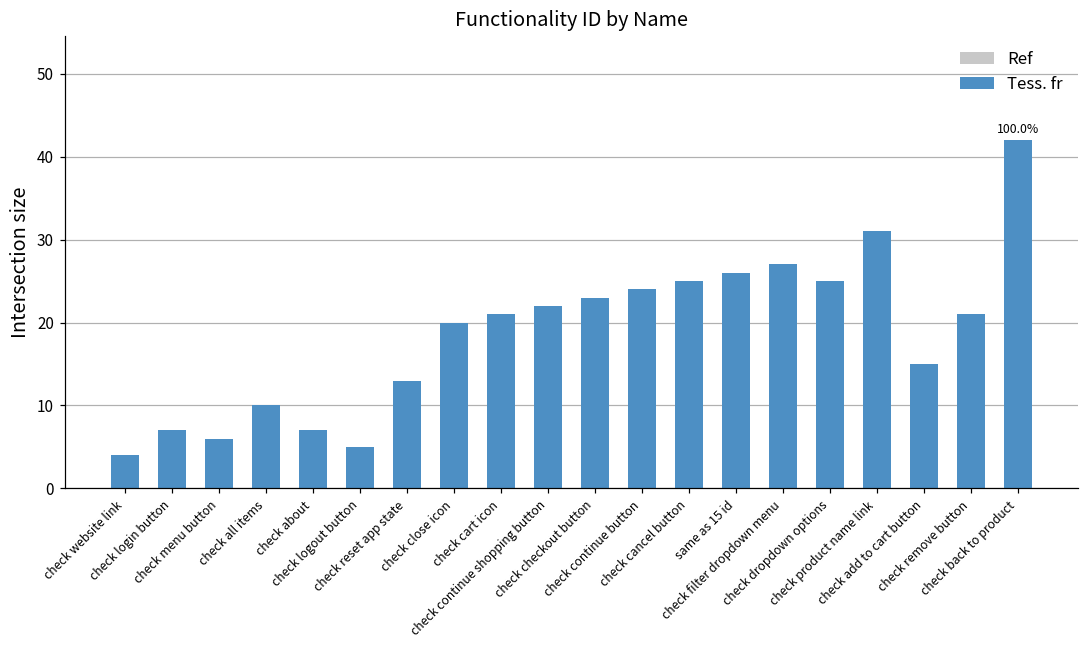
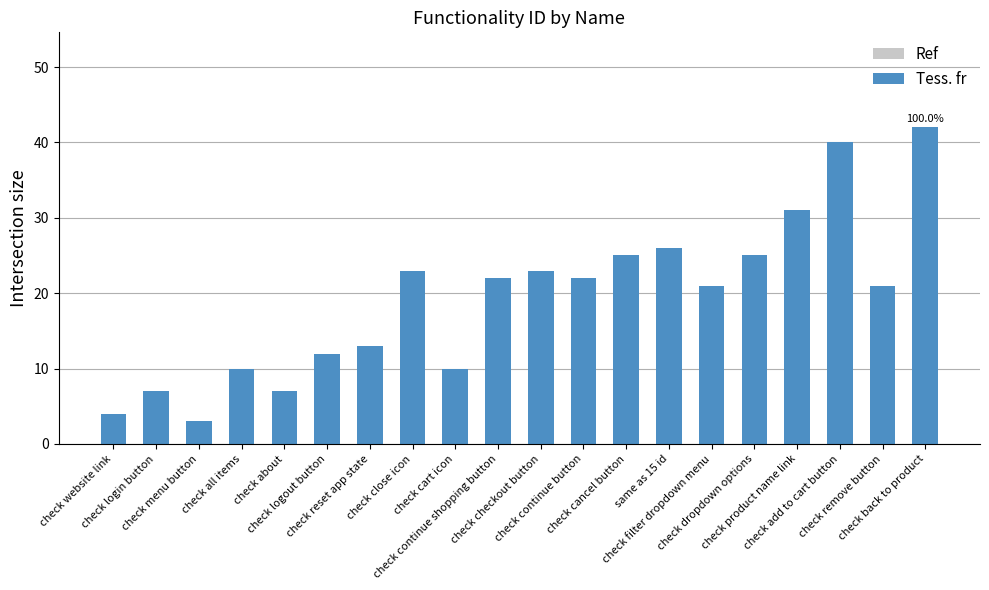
check menu button: 6 -> 3
check logout button: 5 -> 12
check close icon: 20 -> 23
check cart icon: 21 -> 10
check continue button: 24 -> 22
check filter dropdown menu: 27 -> 21
check add to cart button: 15 -> 40
